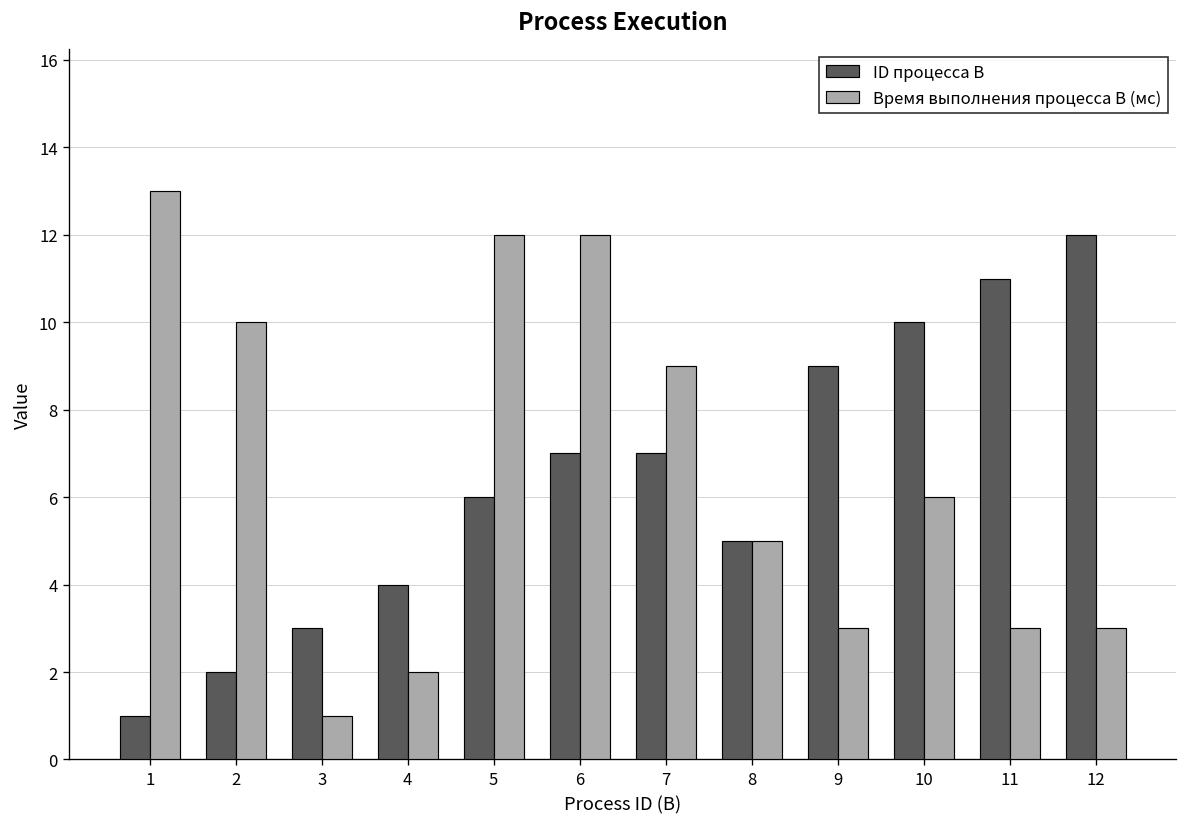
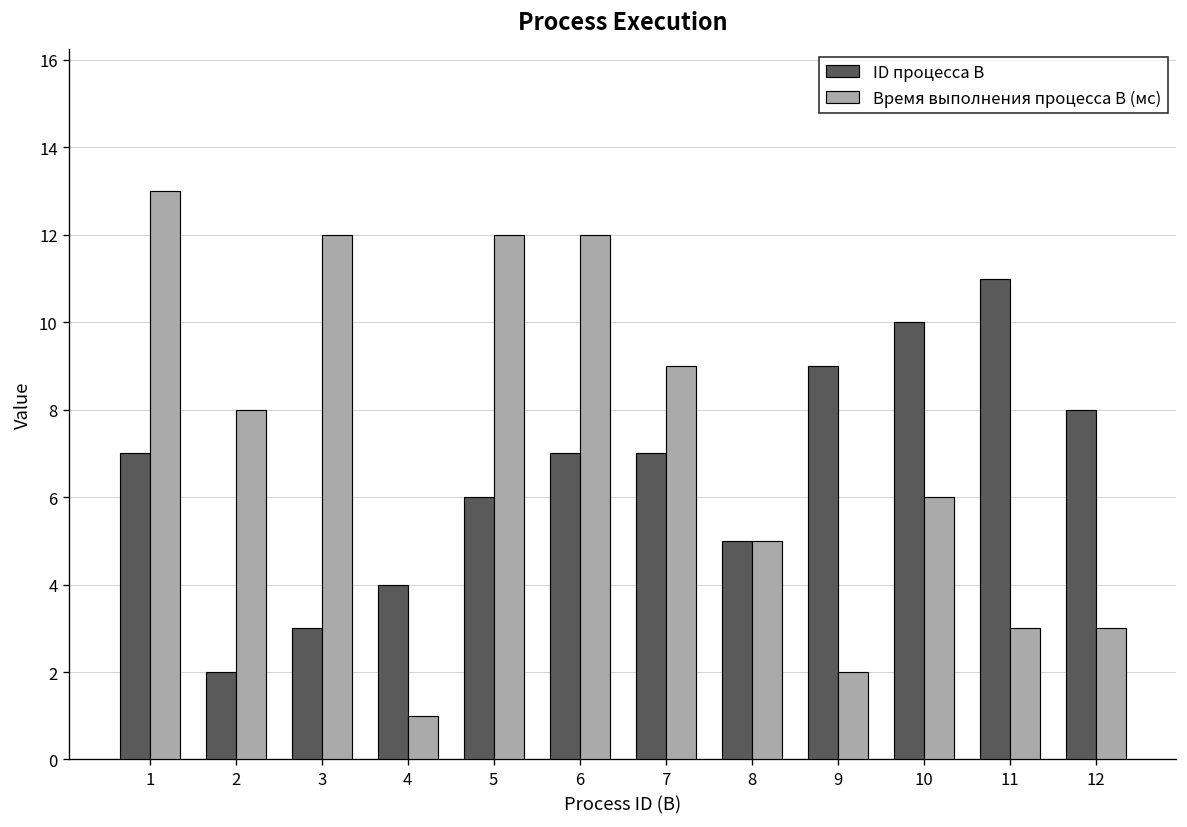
ID процесса В, 1: 1 -> 7
Время выполнения процесса В (мс), 2: 10 -> 8
Время выполнения процесса В (мс), 3: 1 -> 12
Время выполнения процесса В (мс), 4: 2 -> 1
Время выполнения процесса В (мс), 9: 3 -> 2
ID процесса В, 12: 12 -> 8
